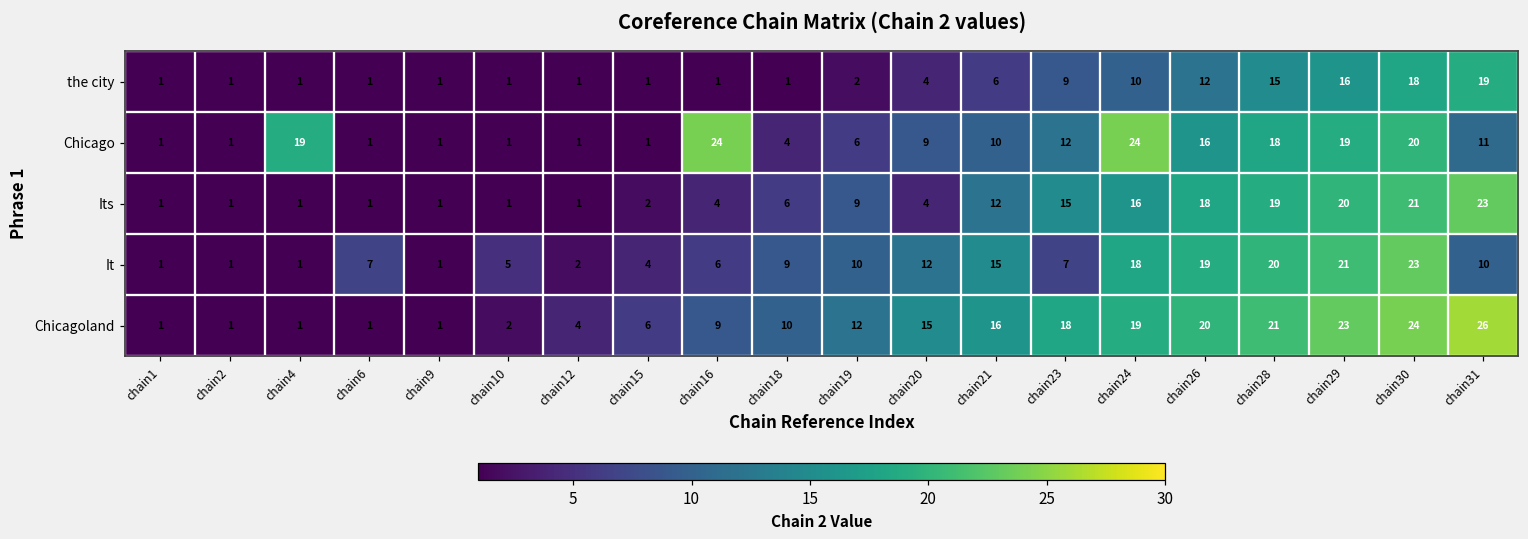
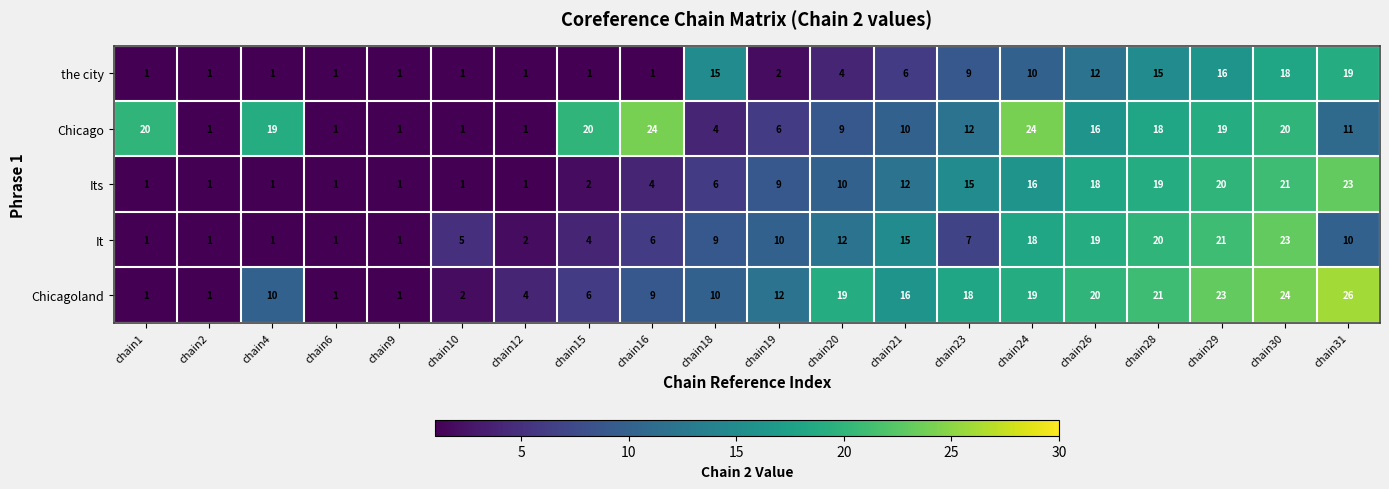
the city, chain18: 1 -> 15
Chicago, chain1: 1 -> 20
Chicago, chain15: 1 -> 20
Its, chain20: 4 -> 10
It, chain6: 7 -> 1
Chicagoland, chain4: 1 -> 10
Chicagoland, chain20: 15 -> 19
